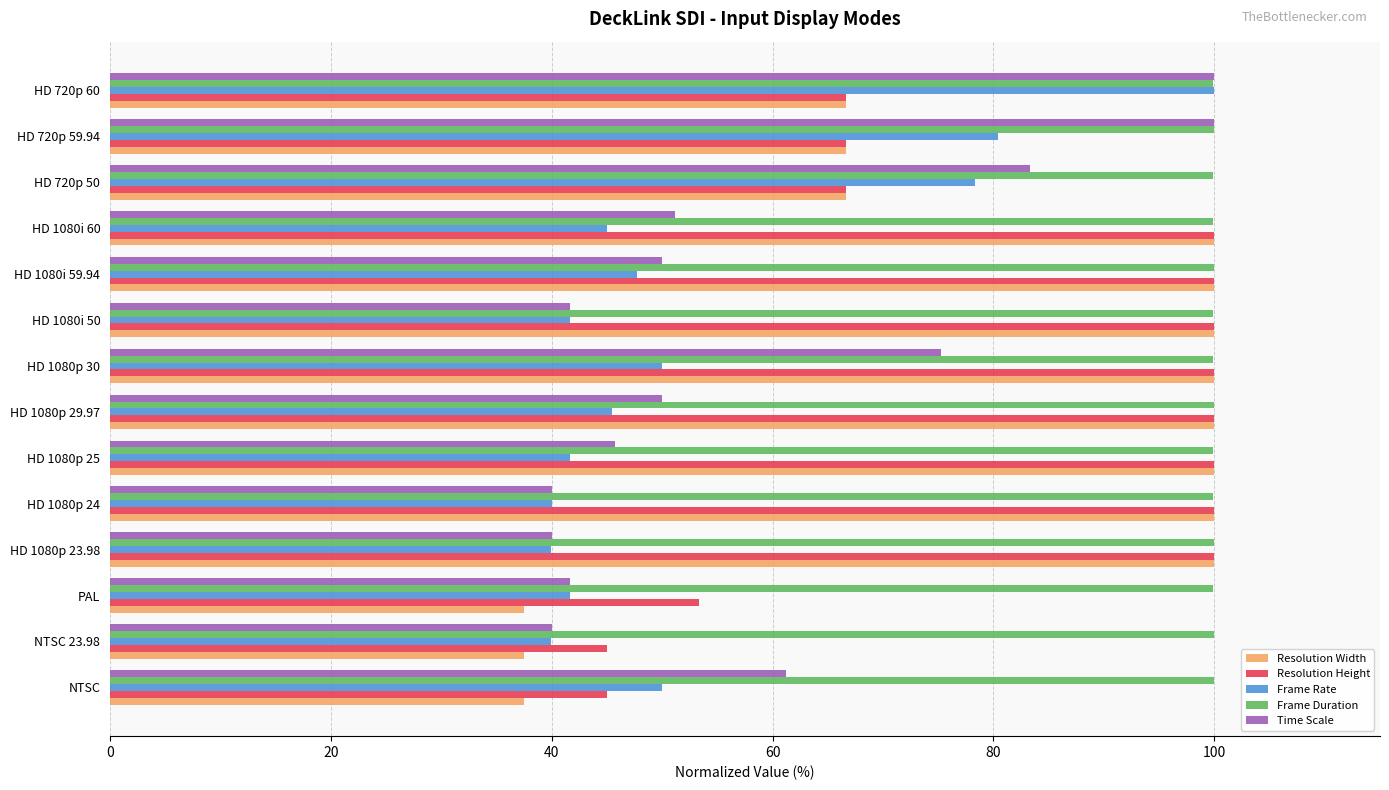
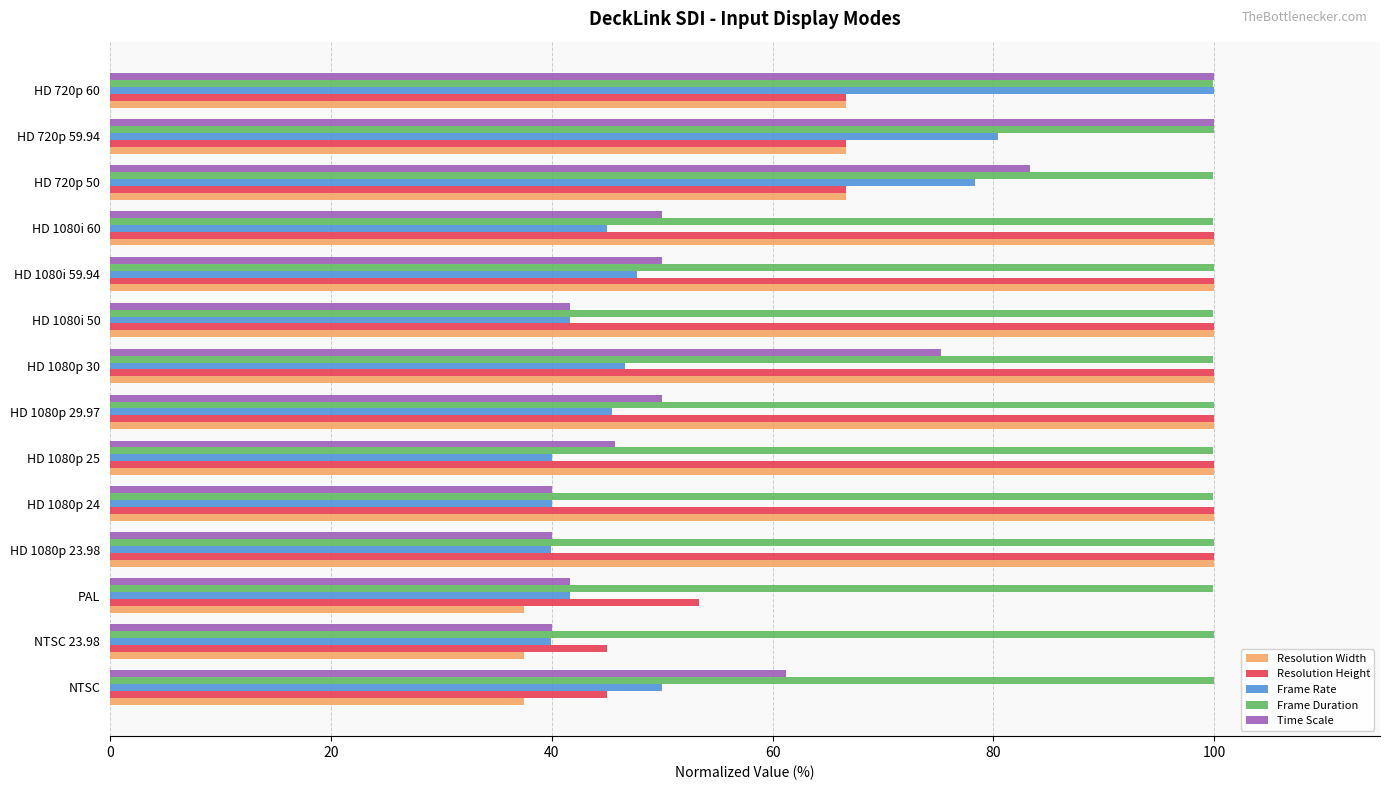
Time Scale, HD 1080i 60: 51.1 -> 50.0
Frame Rate, HD 1080p 30: 50.0 -> 46.7
Frame Rate, HD 1080p 25: 41.7 -> 40.0
